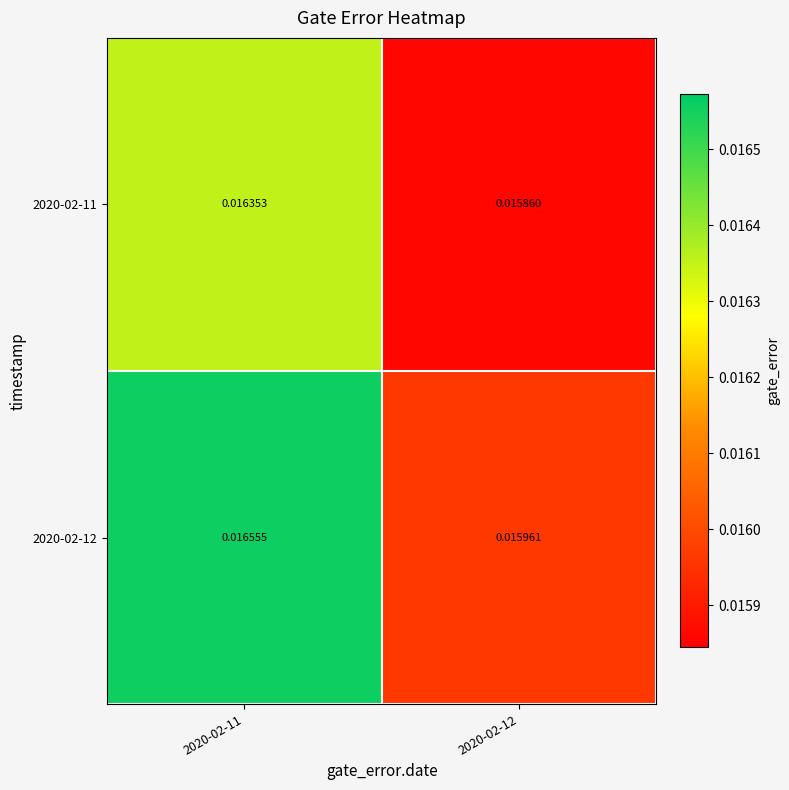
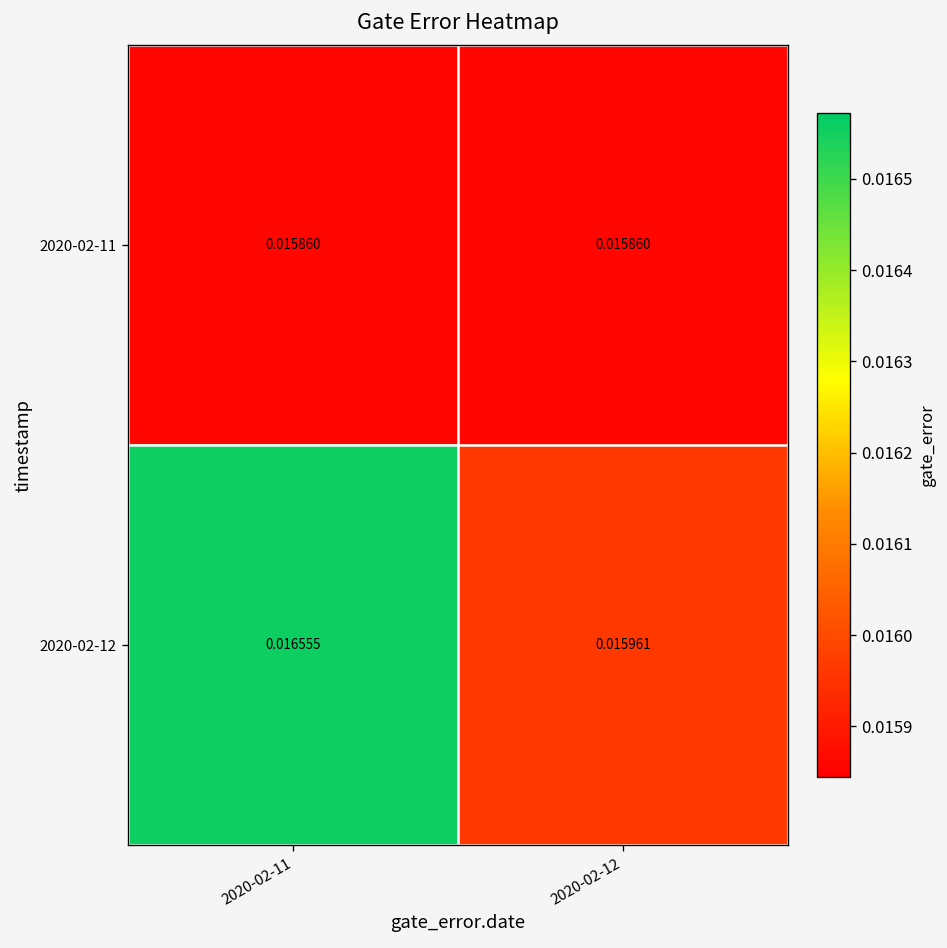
2020-02-11, 2020-02-11: 0.016353 -> 0.015860
